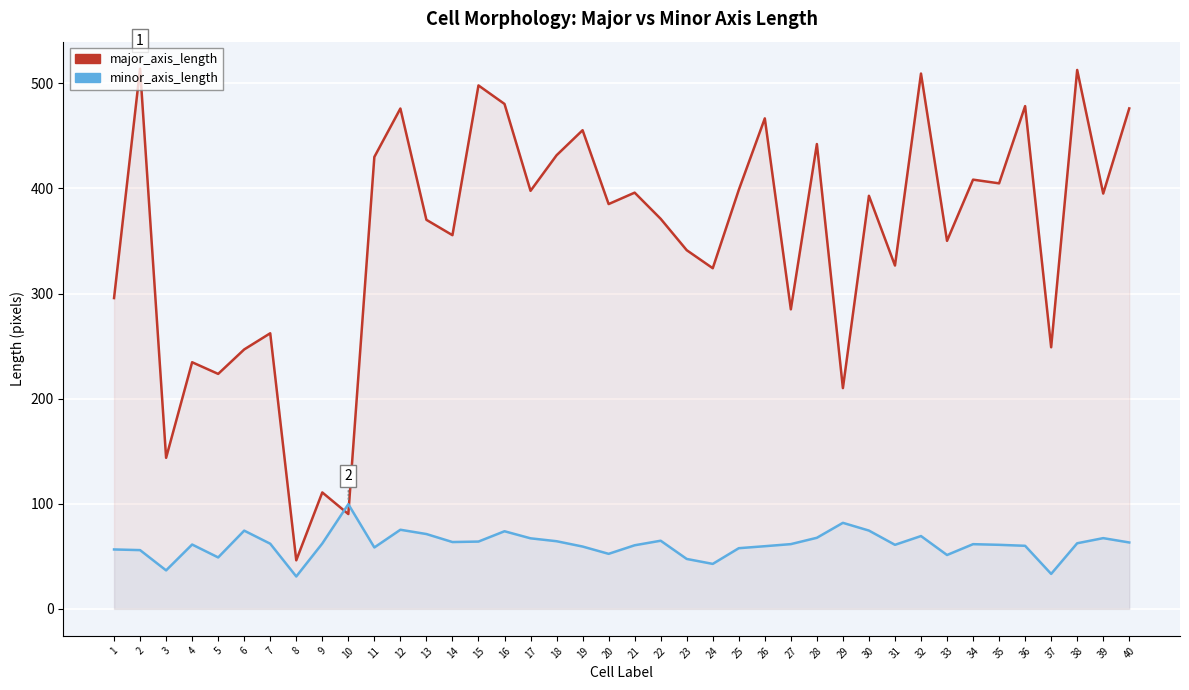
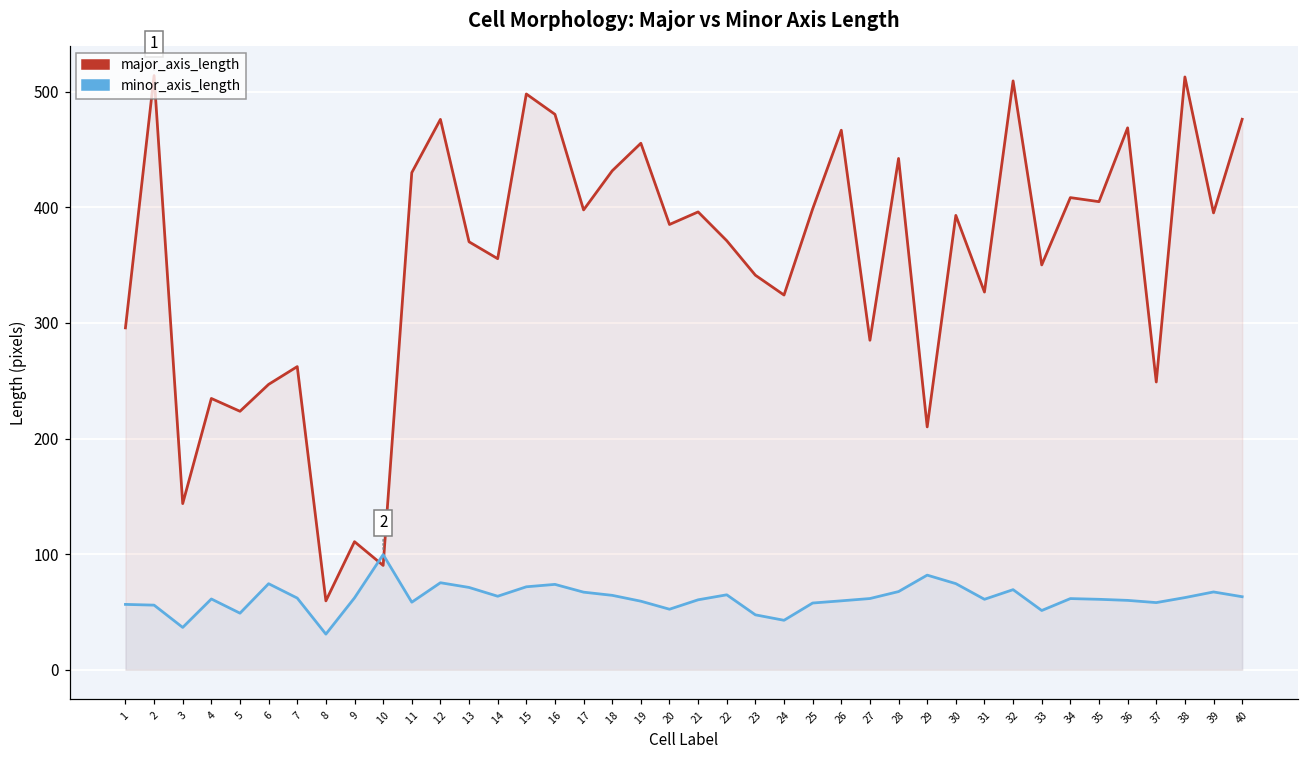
major_axis_length, 8: 46 -> 60
minor_axis_length, 15: 64 -> 72
major_axis_length, 36: 478 -> 469
minor_axis_length, 37: 33 -> 58
